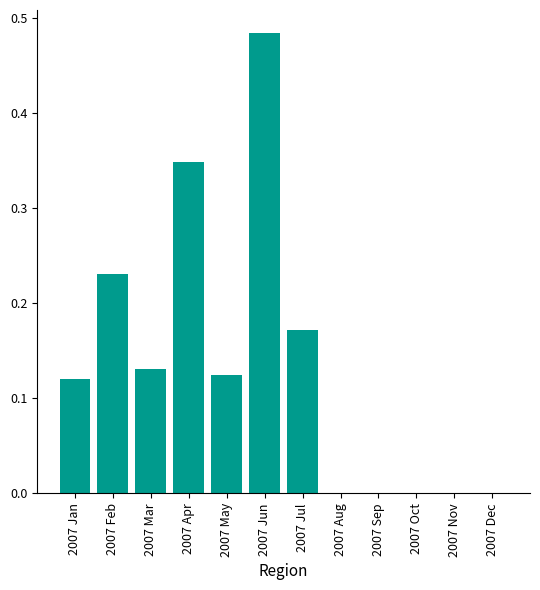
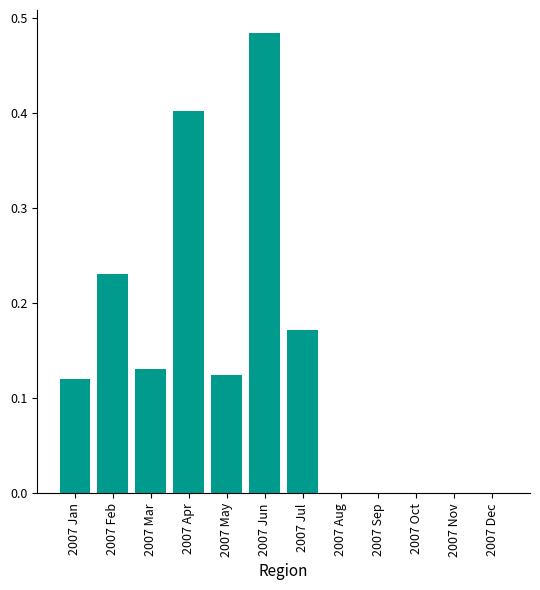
2007 Apr: 0.35 -> 0.40
